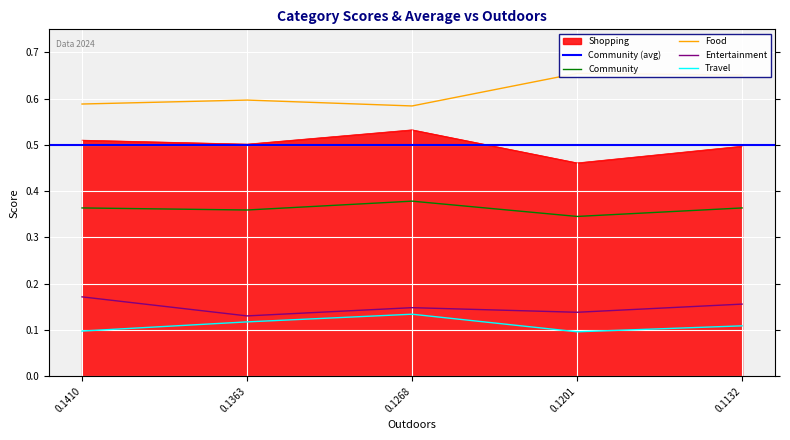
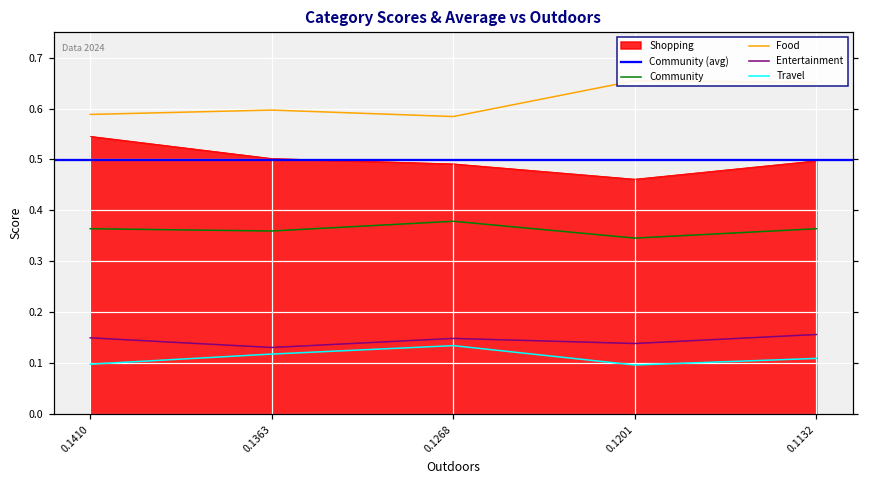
Shopping, 0.1410: 0.51 -> 0.55
Entertainment, 0.1410: 0.17 -> 0.15
Shopping, 0.1268: 0.53 -> 0.49
